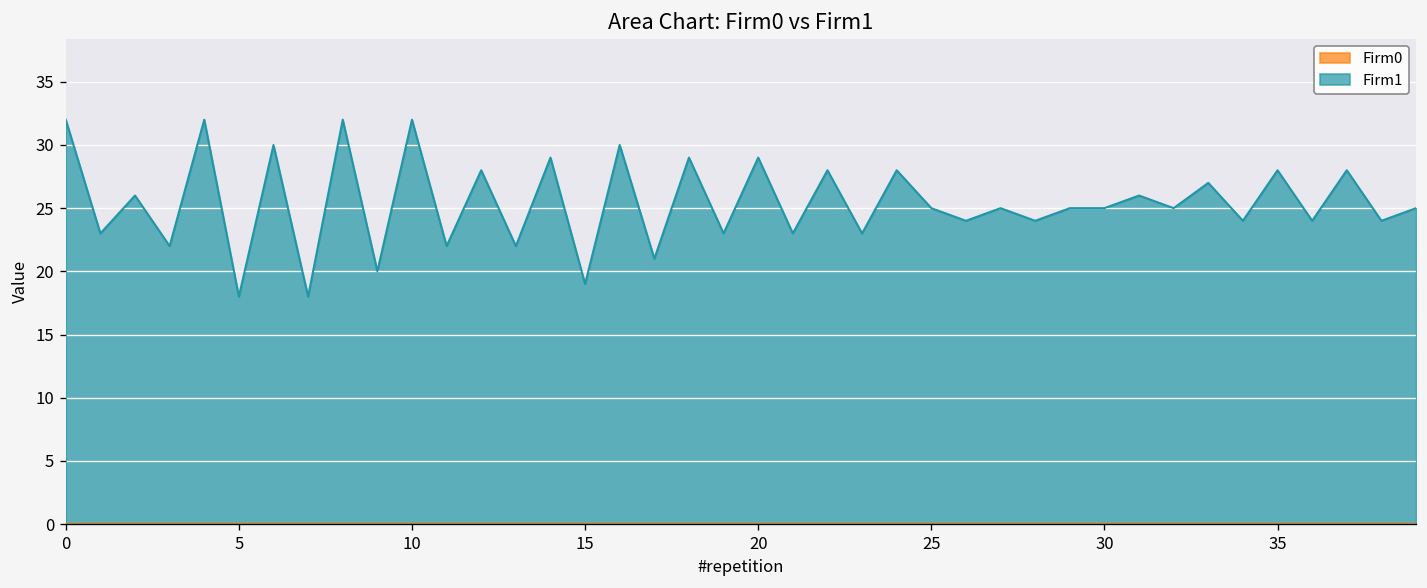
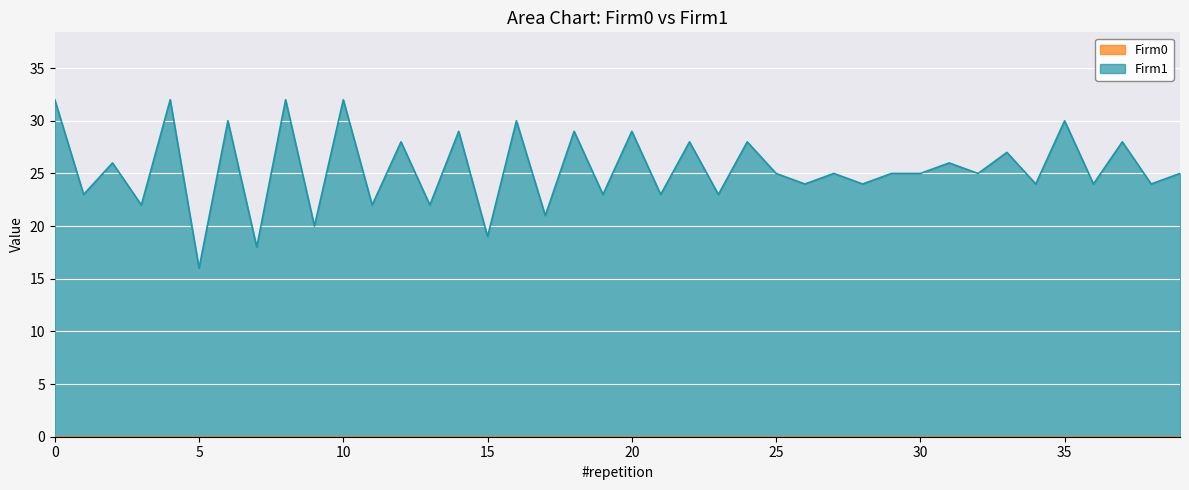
Firm1, 5: 18 -> 16
Firm1, 35: 28 -> 30
